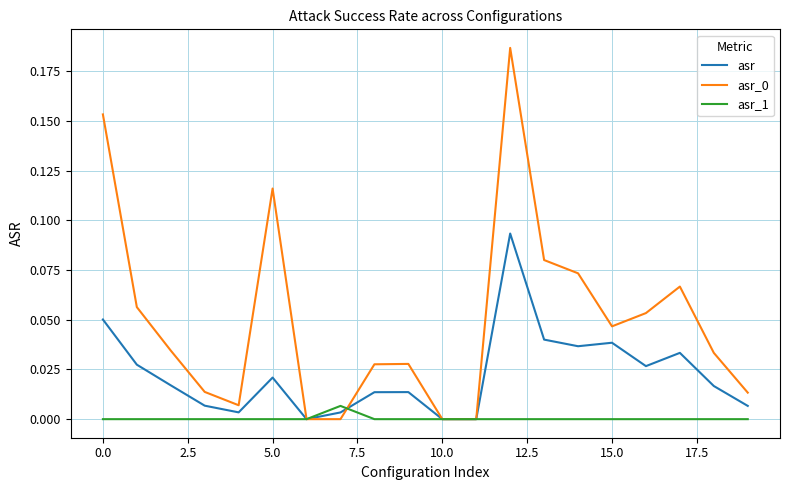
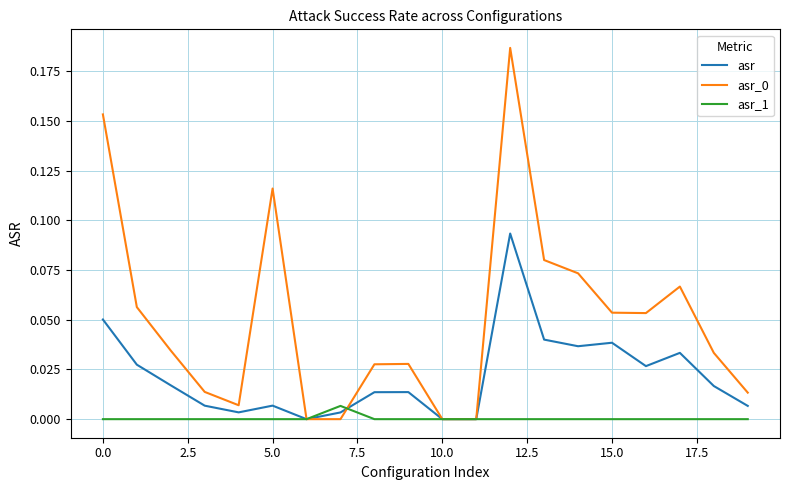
asr, 5.0: 0.021 -> 0.007
asr_0, 15.0: 0.047 -> 0.054
